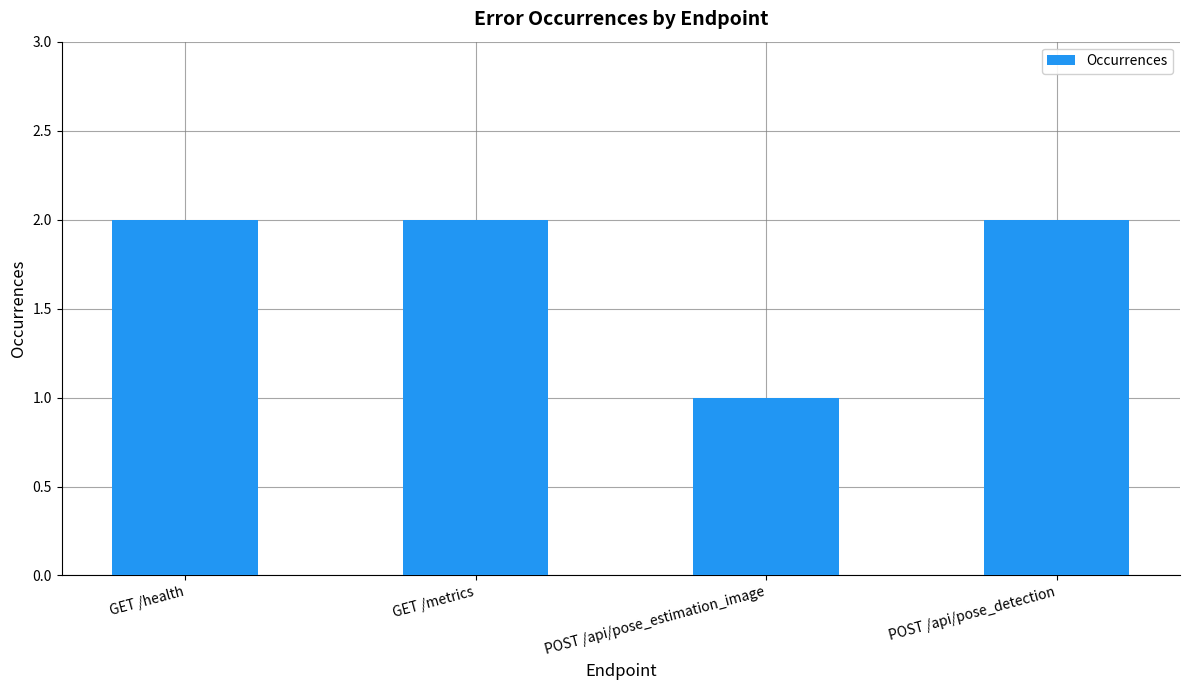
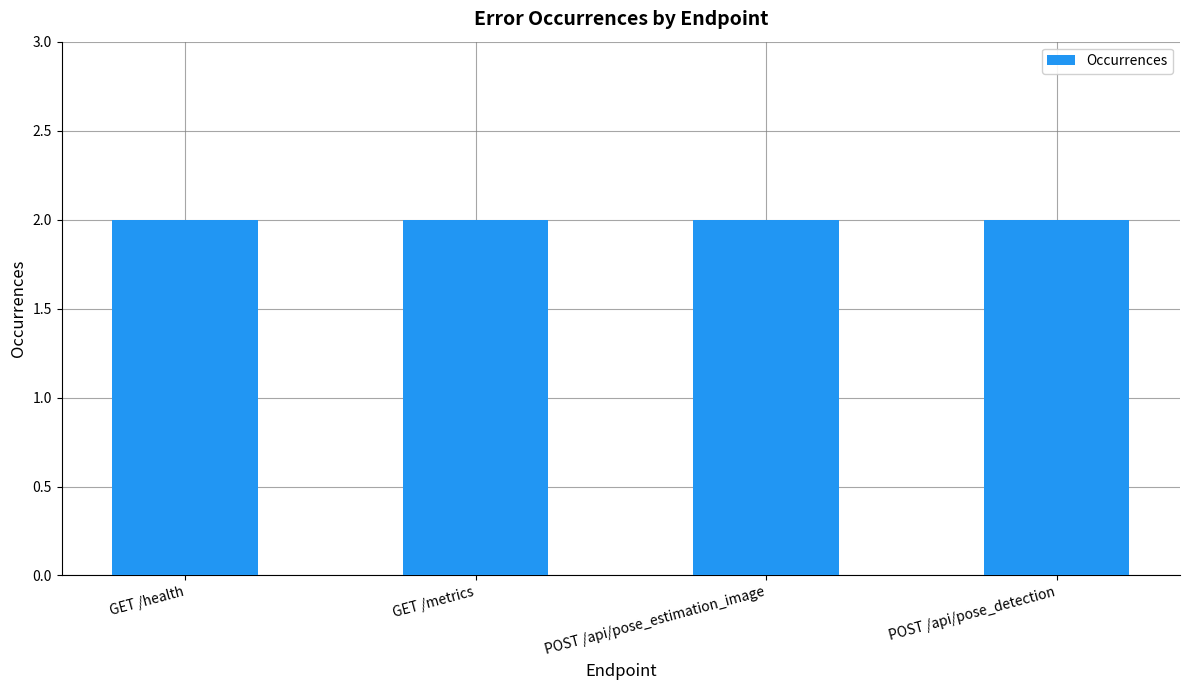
POST /api/pose_estimation_image: 1 -> 2
